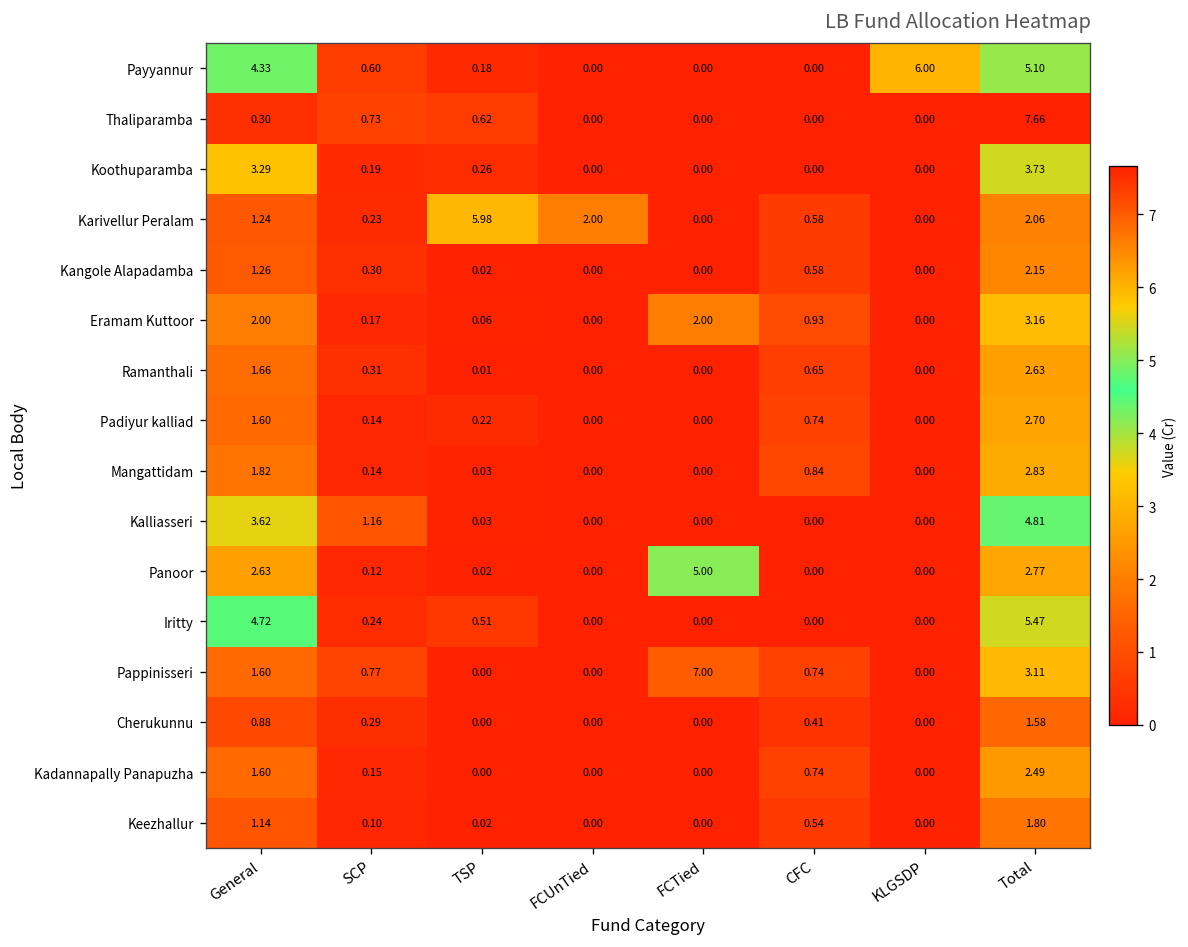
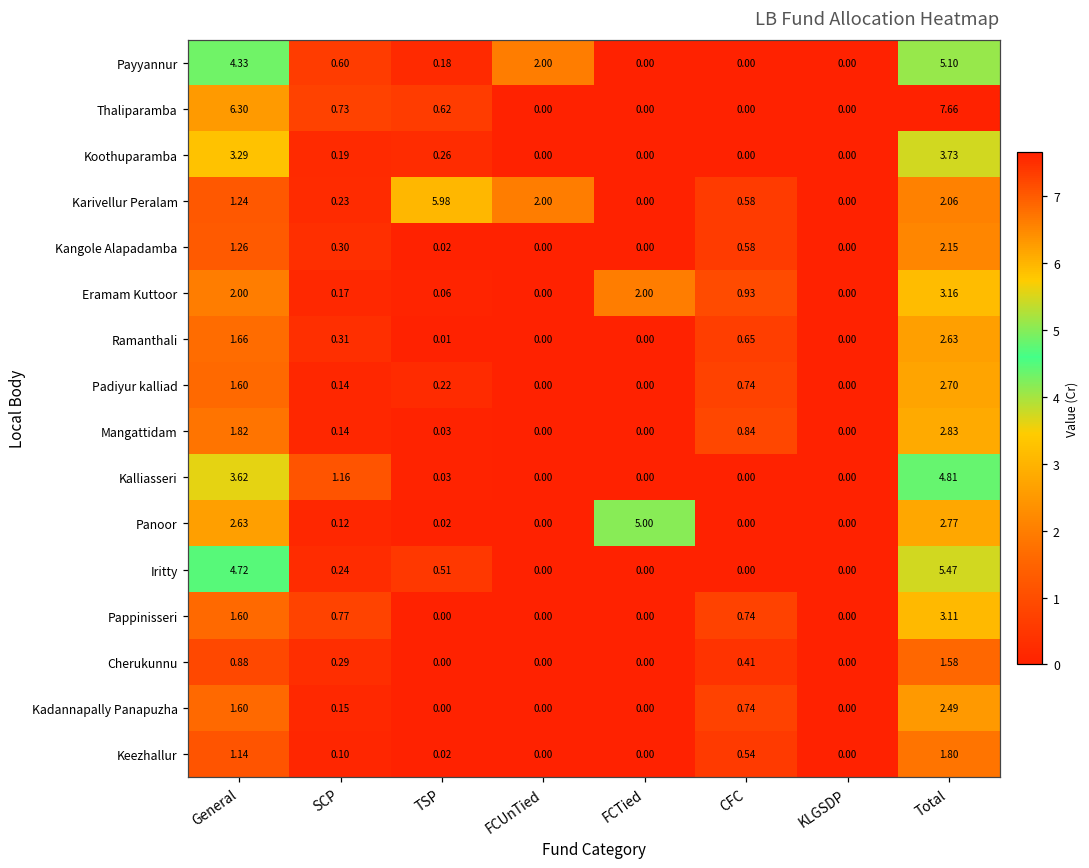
Payyannur, FCUnTied: 0.00 -> 2.00
Payyannur, KLGSDP: 6.00 -> 0.00
Thaliparamba, General: 0.30 -> 6.30
Pappinisseri, FCTied: 7.00 -> 0.00
